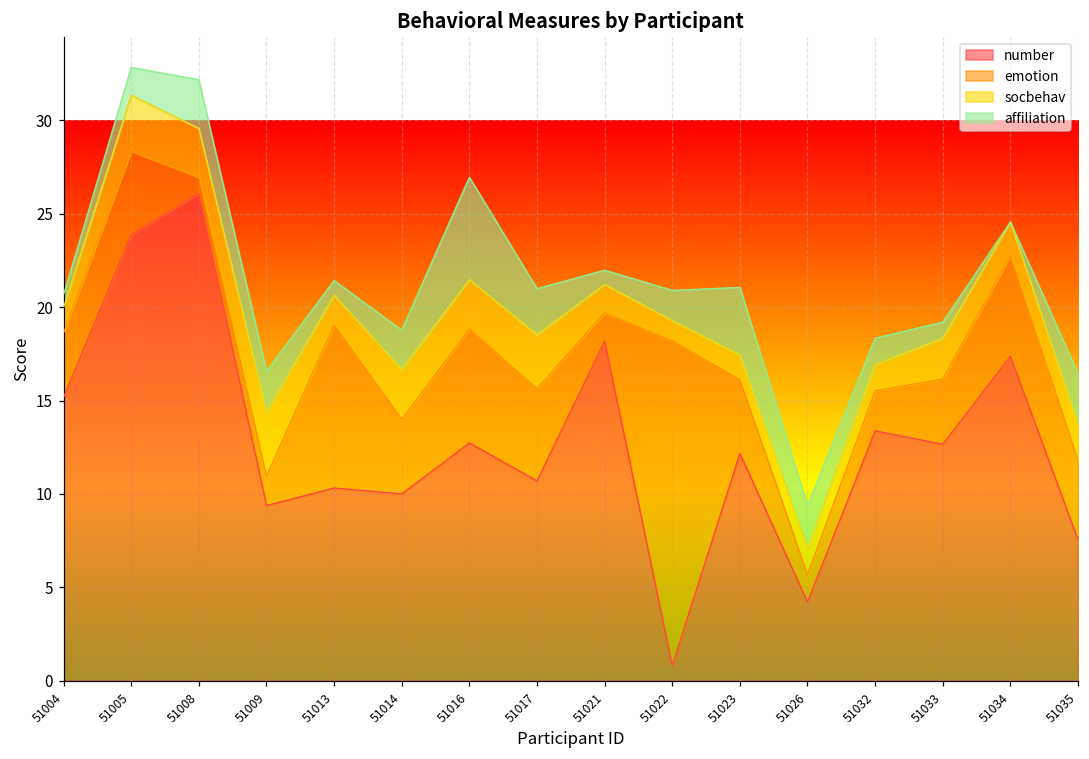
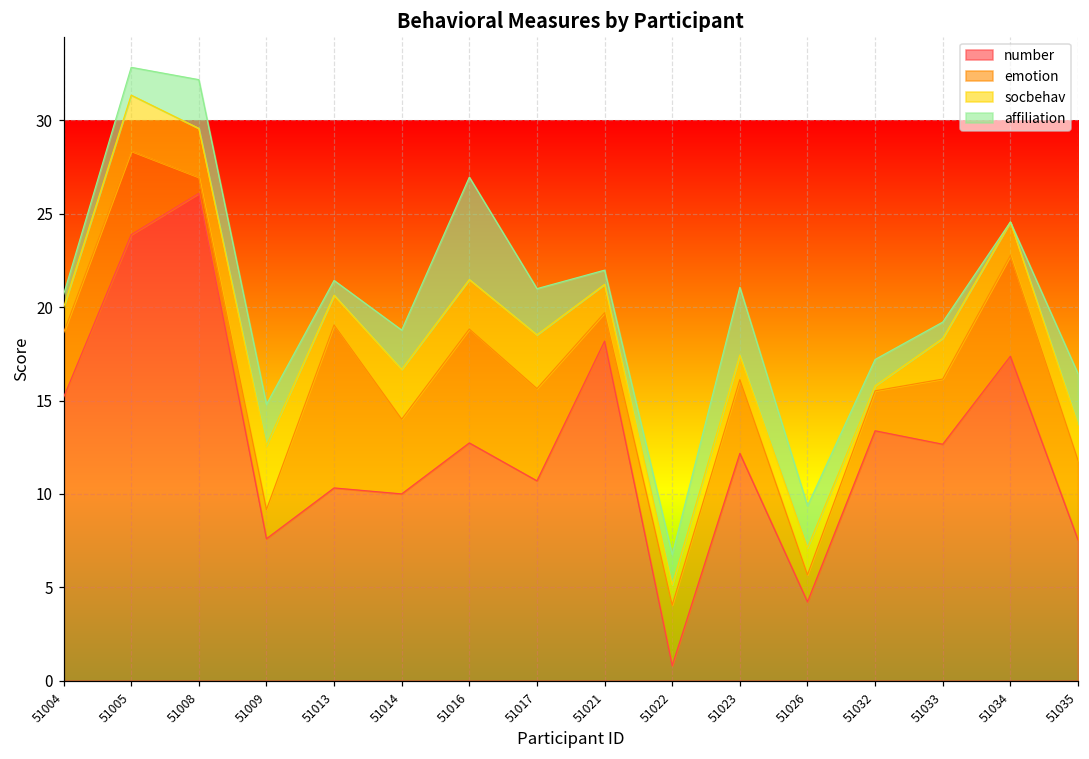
number, 51009: 9.4 -> 7.6
emotion, 51022: 17.4 -> 3.2
socbehav, 51032: 1.4 -> 0.3
